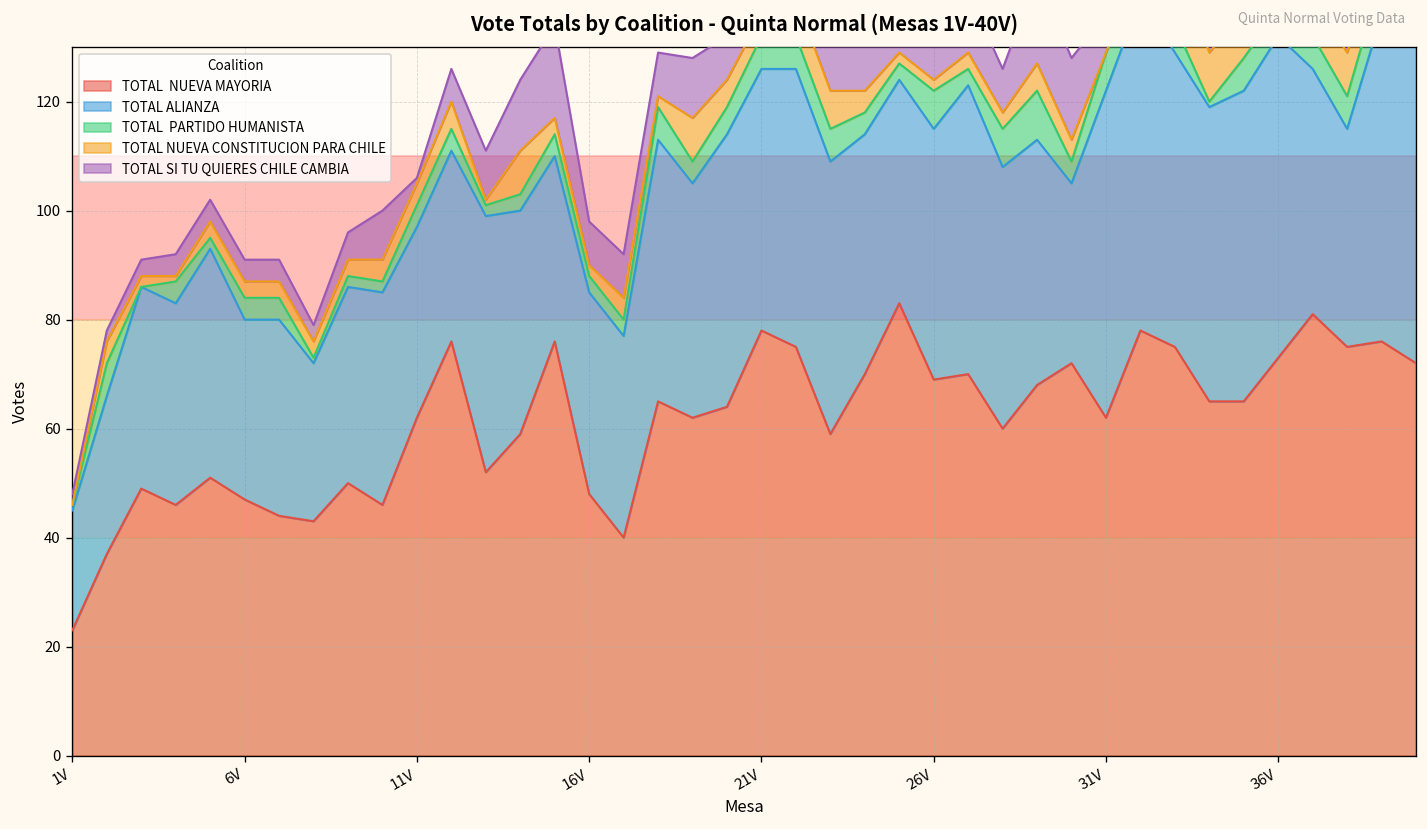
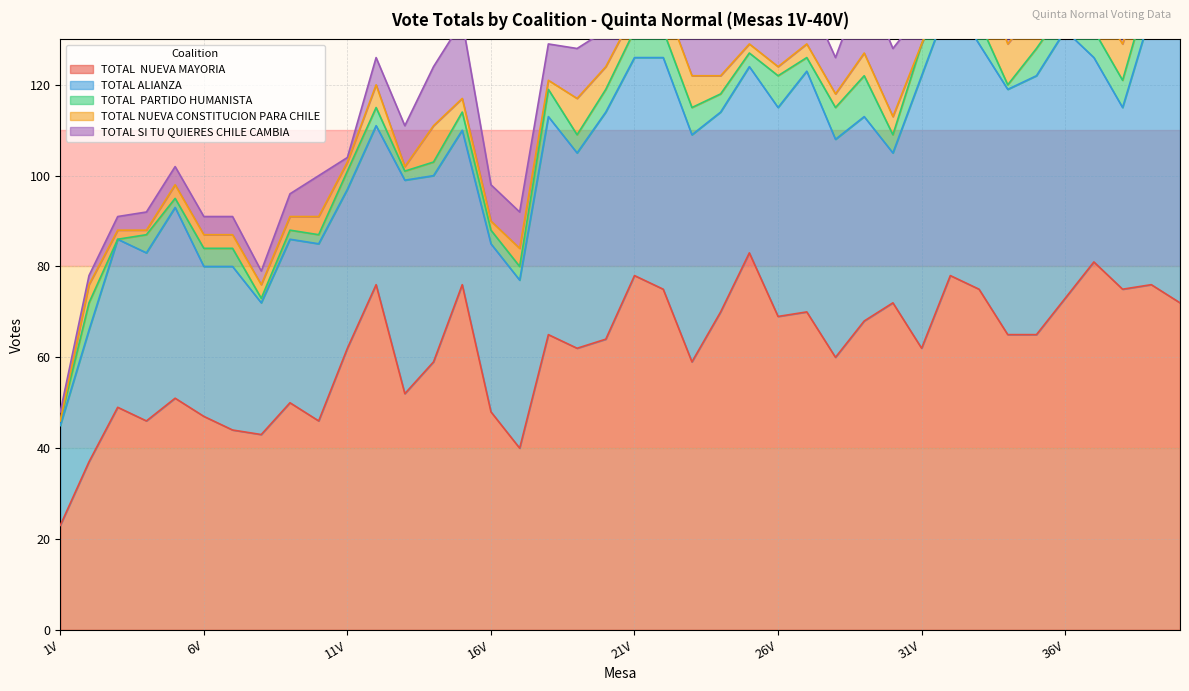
TOTAL NUEVA CONSTITUCION PARA CHILE, 11V: 4 -> 2
